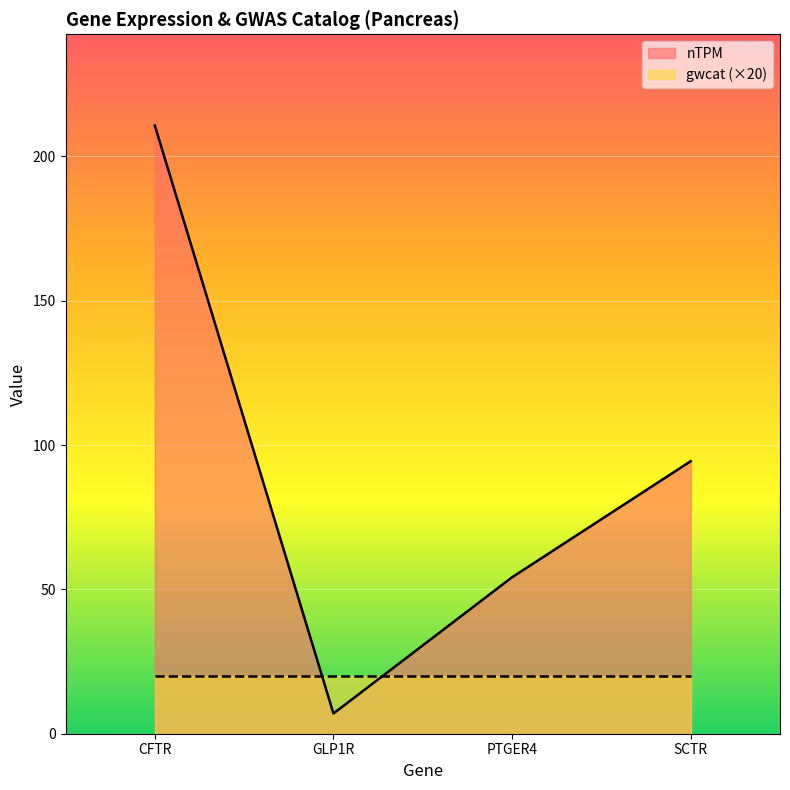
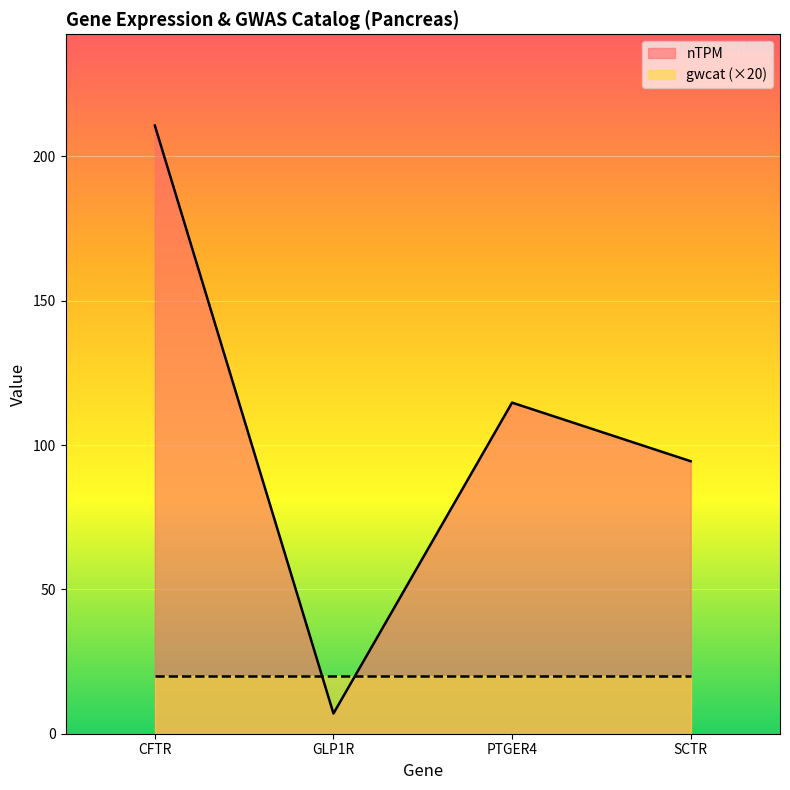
nTPM, PTGER4: 54 -> 115
